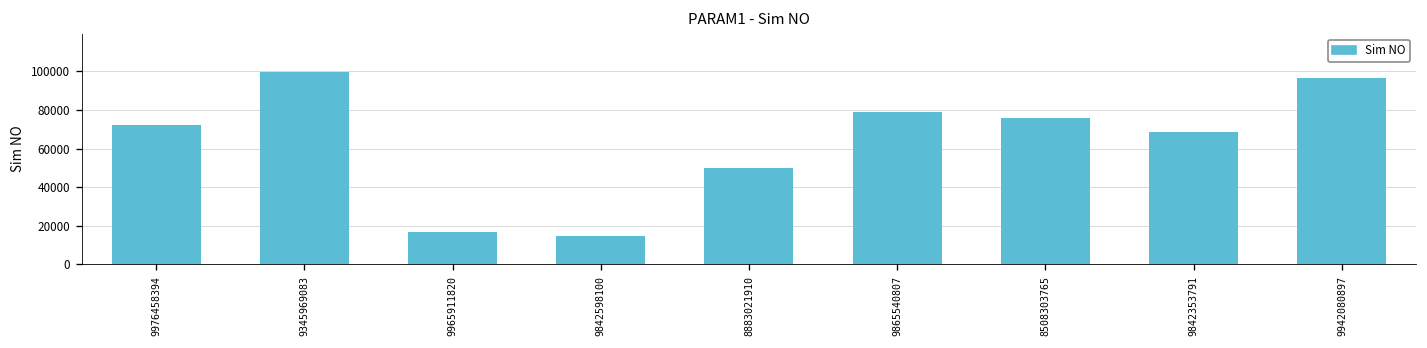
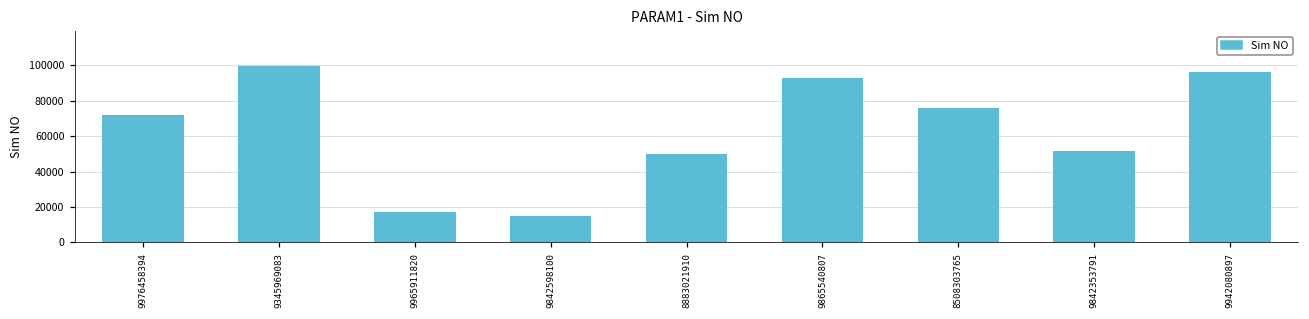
9865540807: 79000 -> 93000
9842353791: 68000 -> 51000
